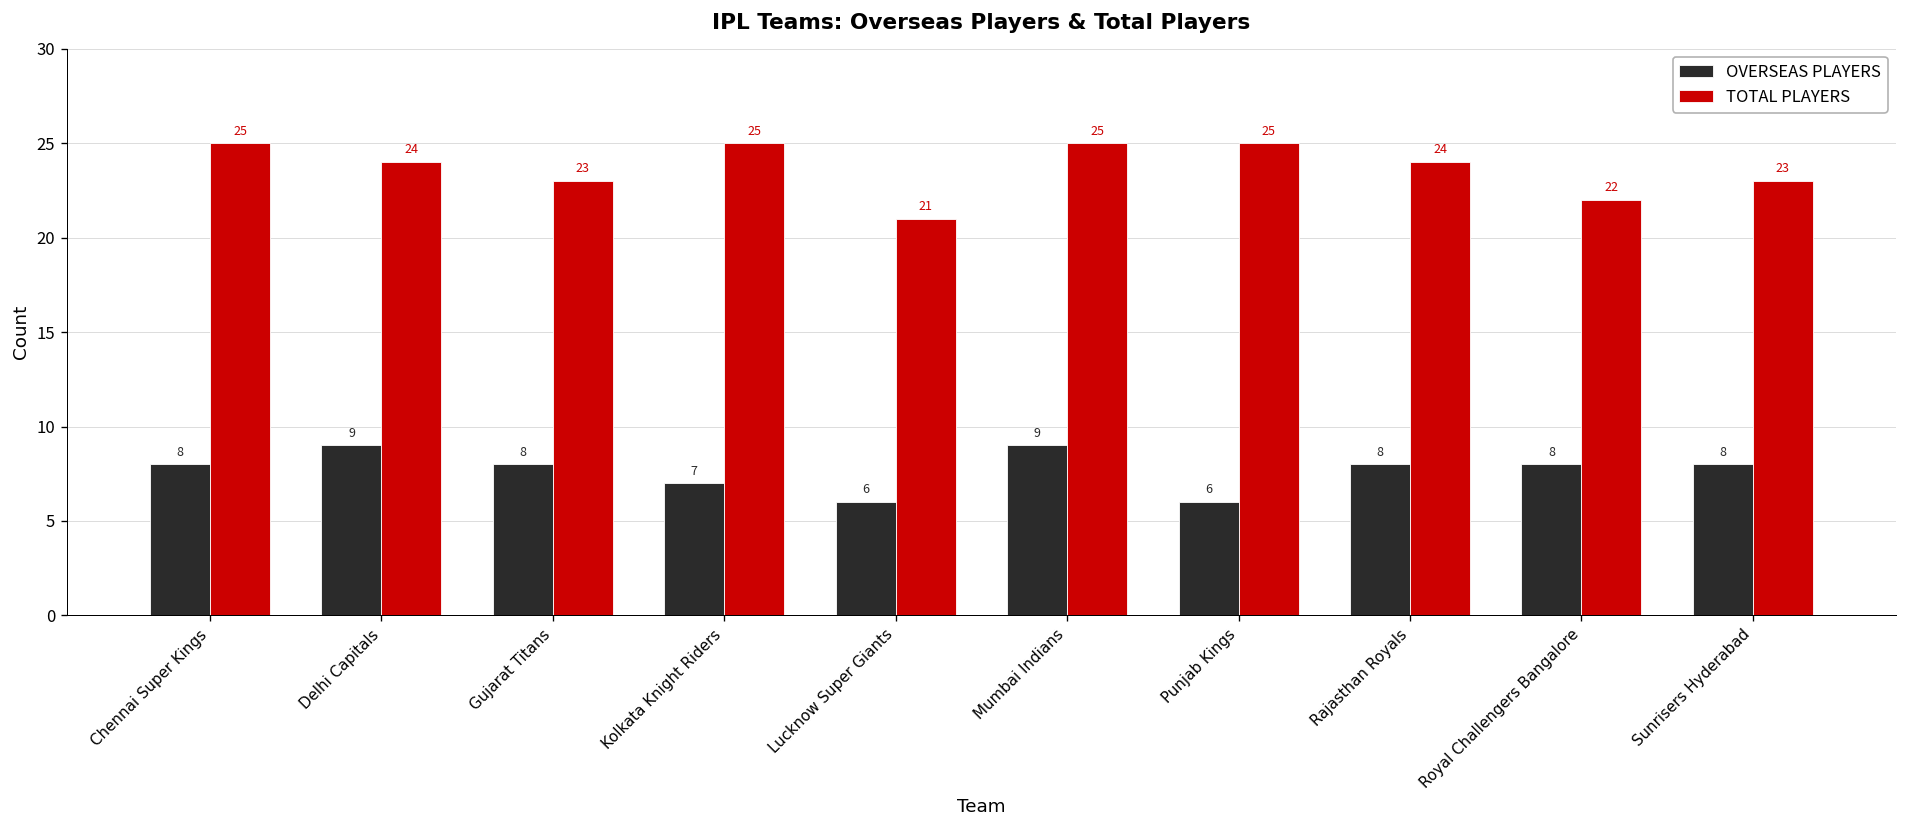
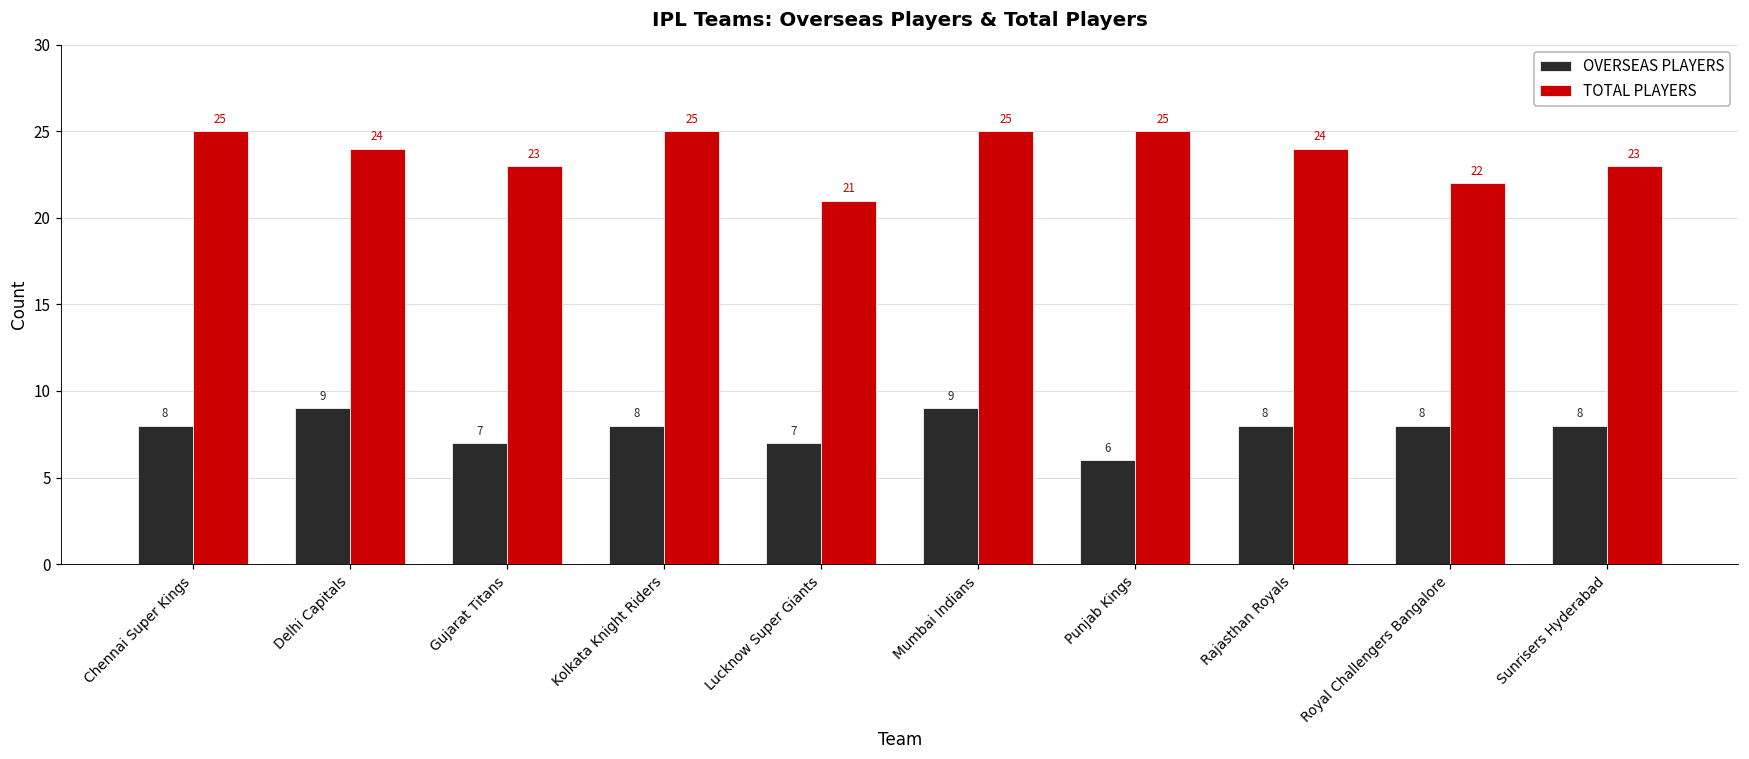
OVERSEAS PLAYERS, Gujarat Titans: 8 -> 7
OVERSEAS PLAYERS, Kolkata Knight Riders: 7 -> 8
OVERSEAS PLAYERS, Lucknow Super Giants: 6 -> 7
